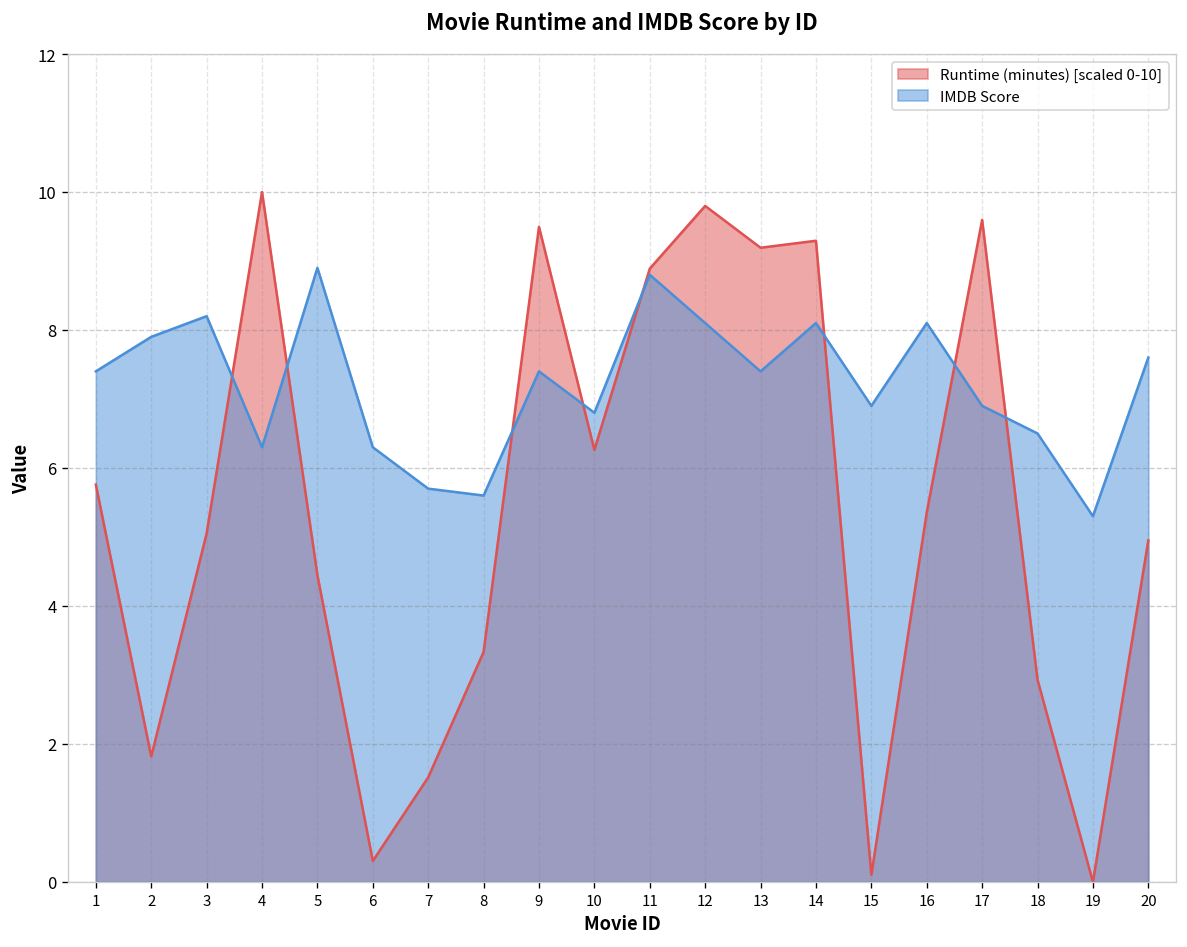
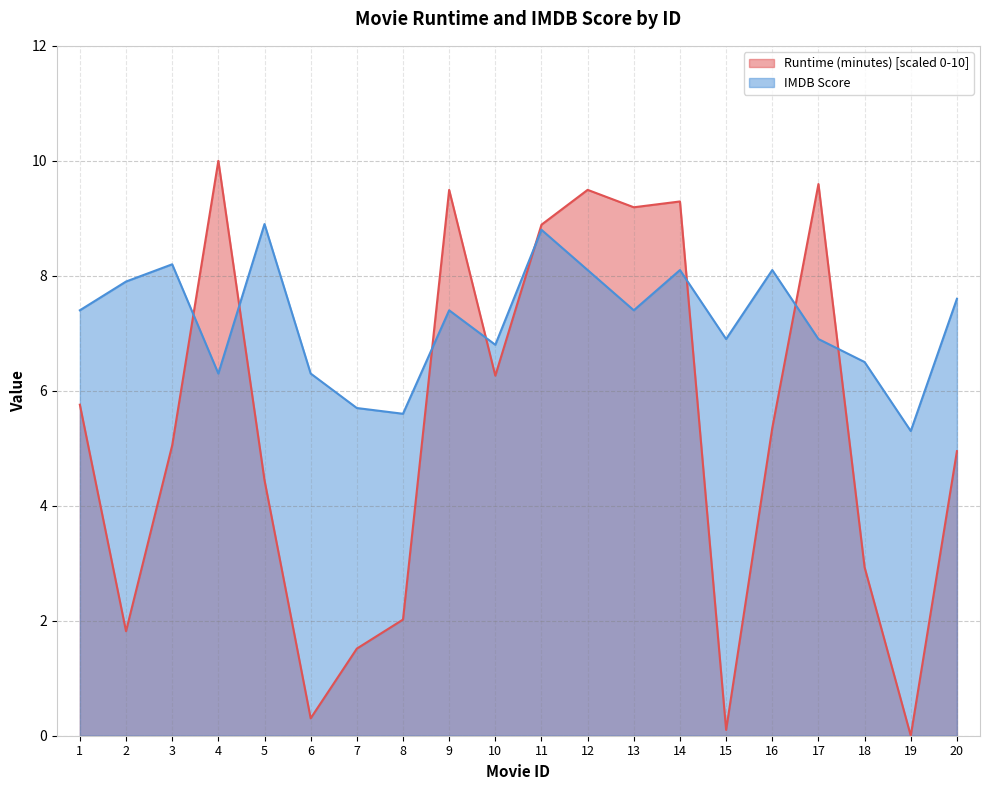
Runtime (minutes) [scaled 0-10], 8: 3.3 -> 2.0
Runtime (minutes) [scaled 0-10], 12: 9.8 -> 9.5
